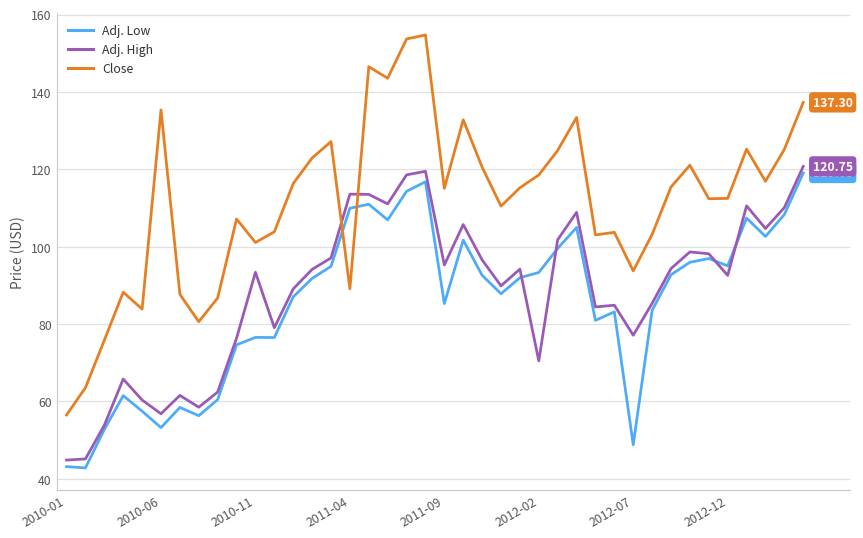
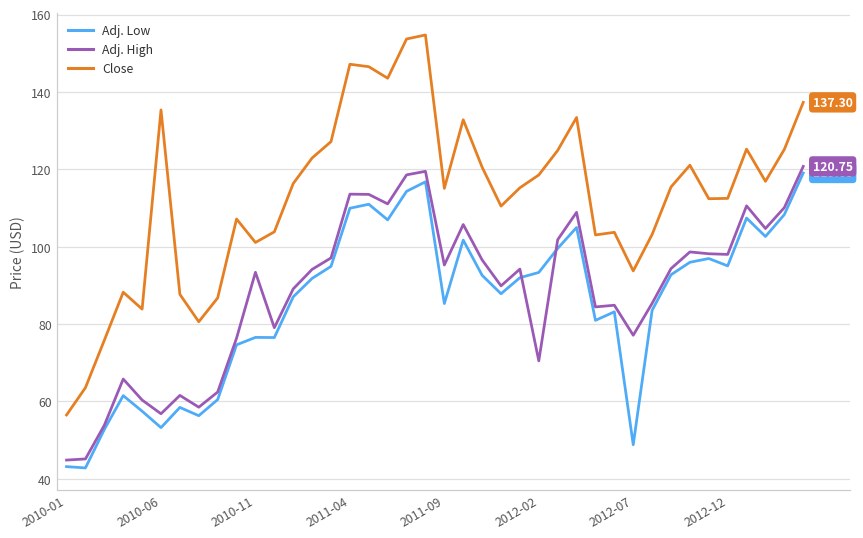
Close, 2011-04: 89 -> 147
Adj. High, 2012-12: 93 -> 98
